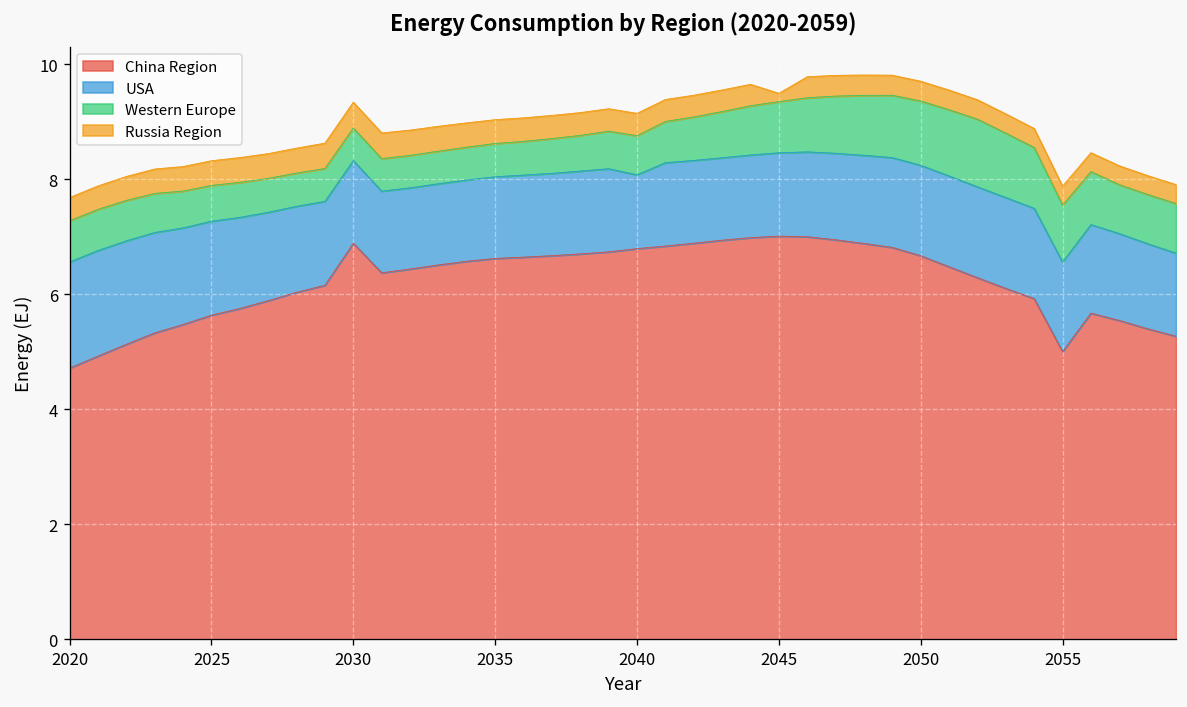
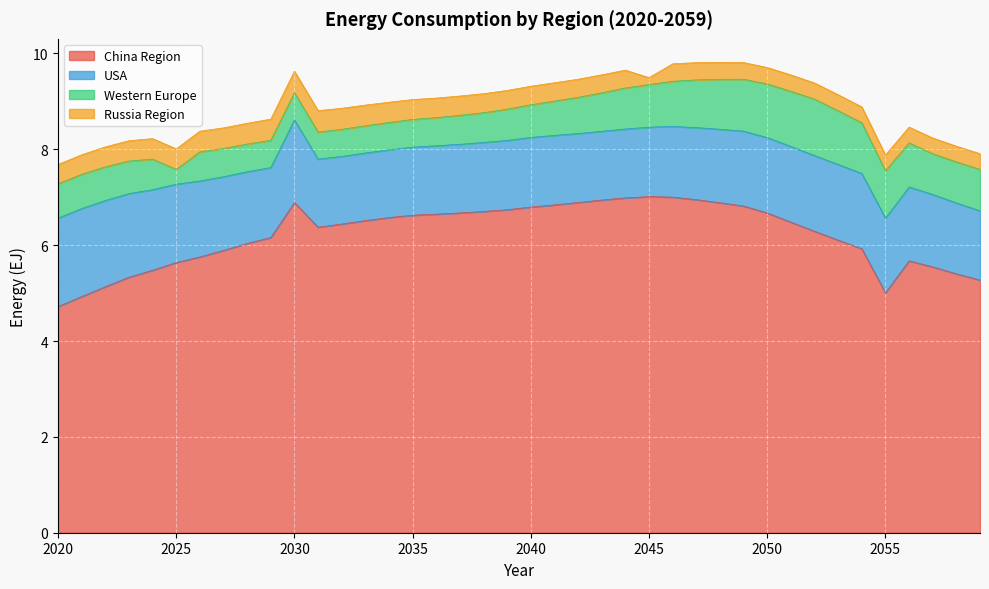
Western Europe, 2025: 0.6 -> 0.3
USA, 2030: 1.4 -> 1.7
USA, 2040: 1.3 -> 1.5
